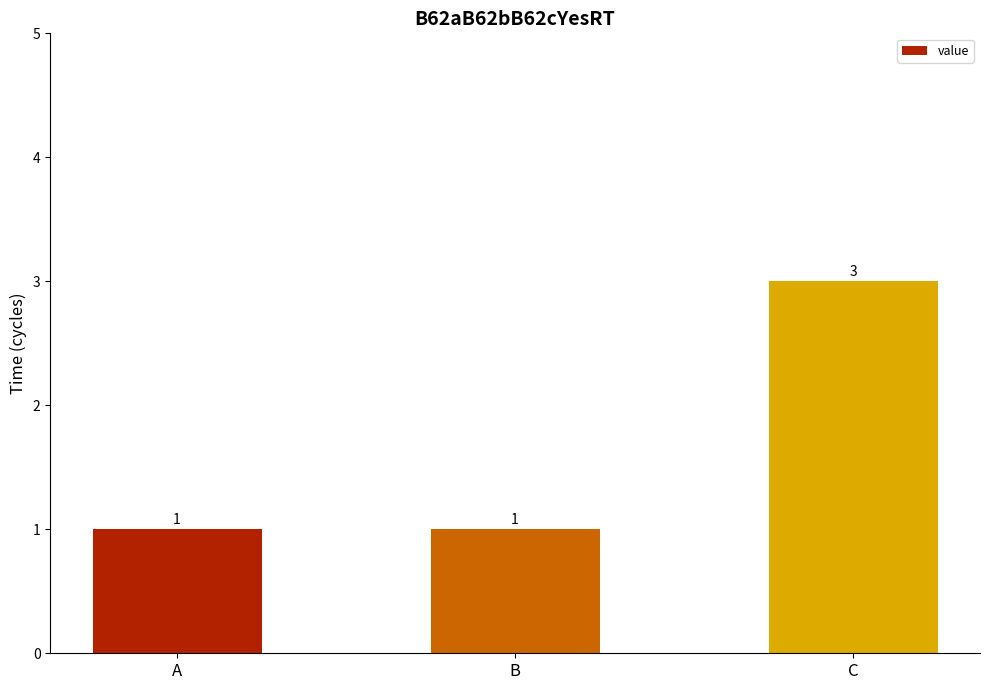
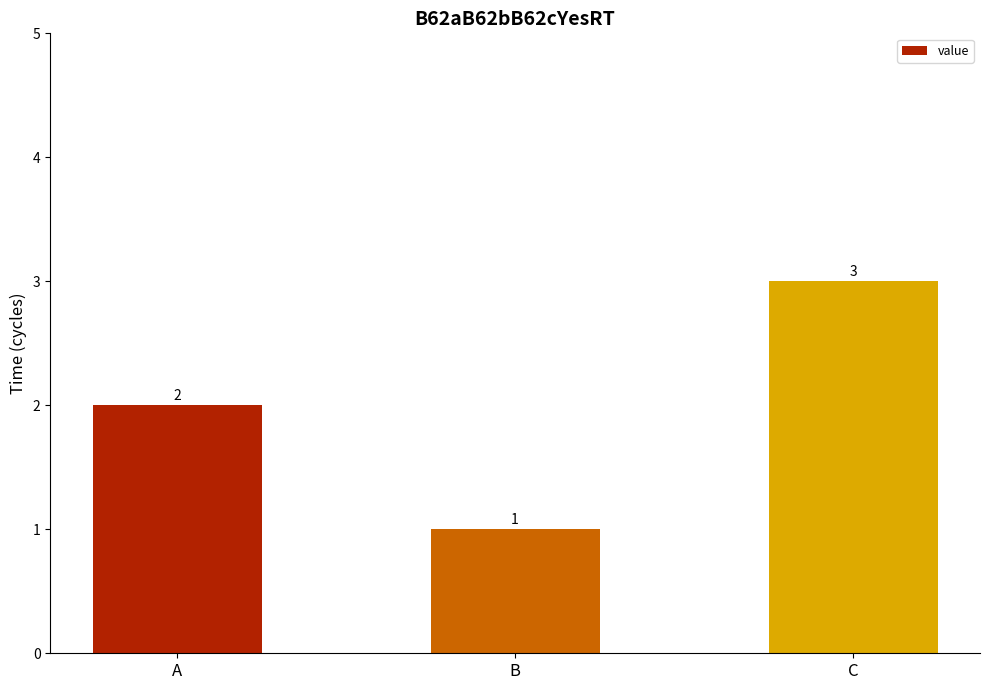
A: 1 -> 2
